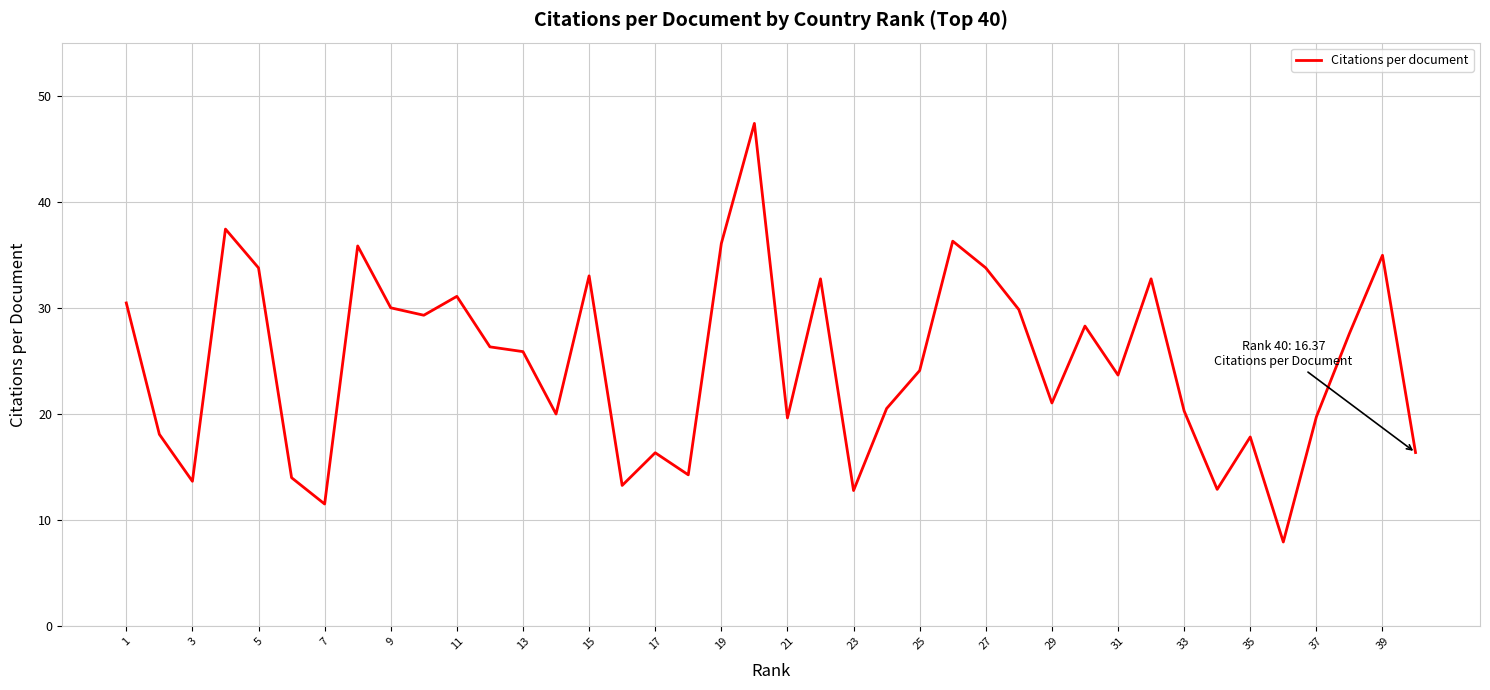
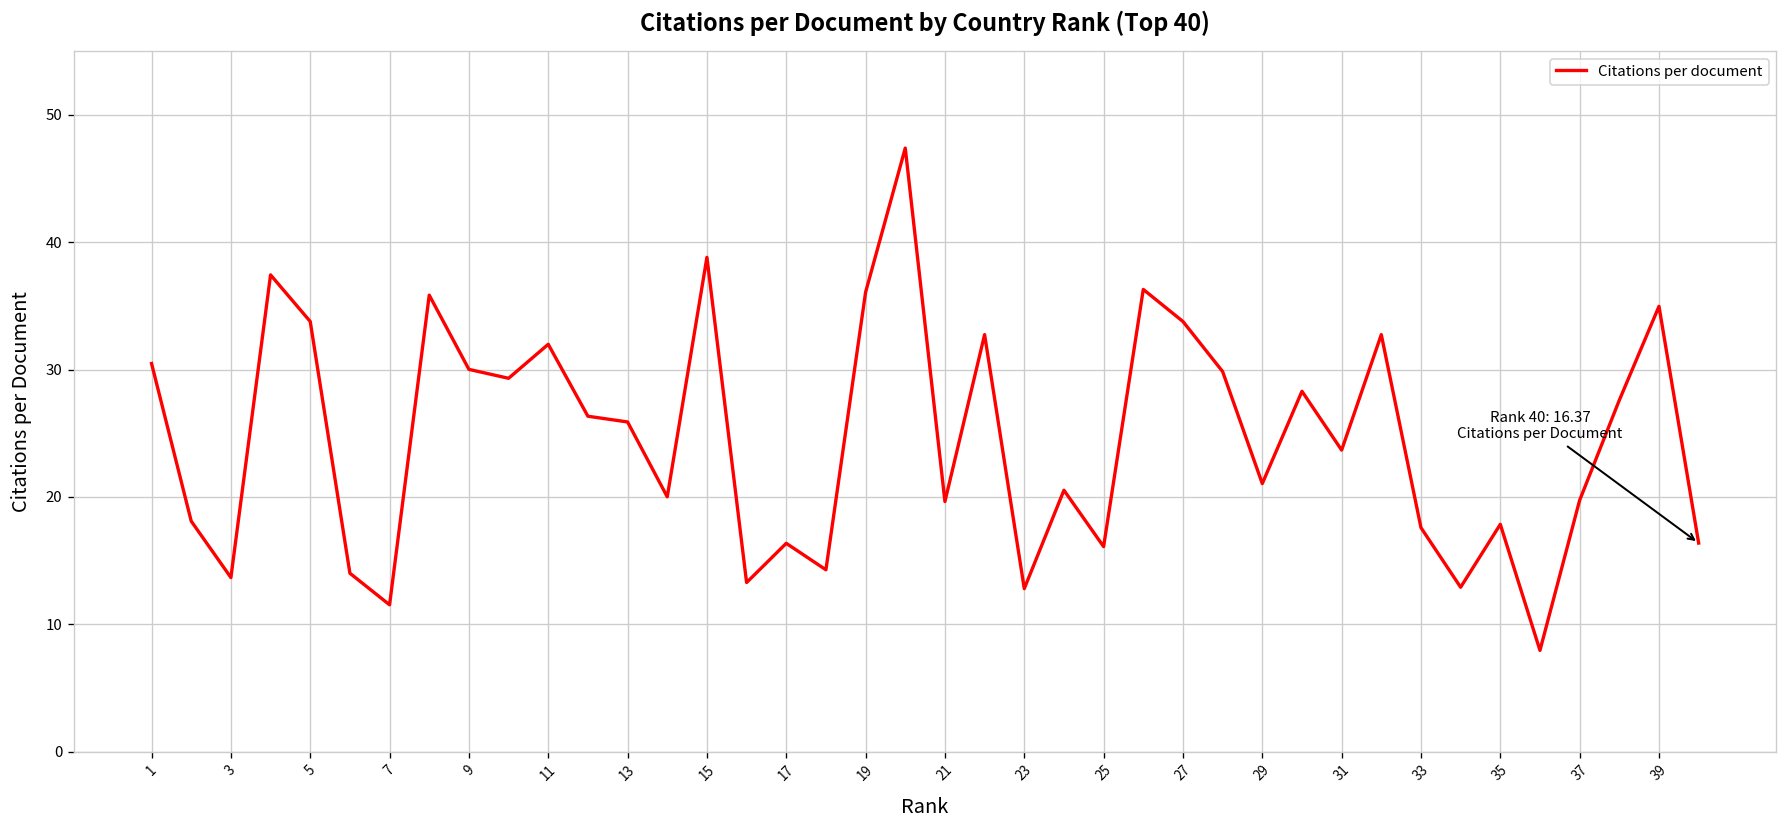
11: 31.1 -> 32.0
15: 33.0 -> 38.8
25: 24.1 -> 16.1
33: 20.3 -> 17.6
